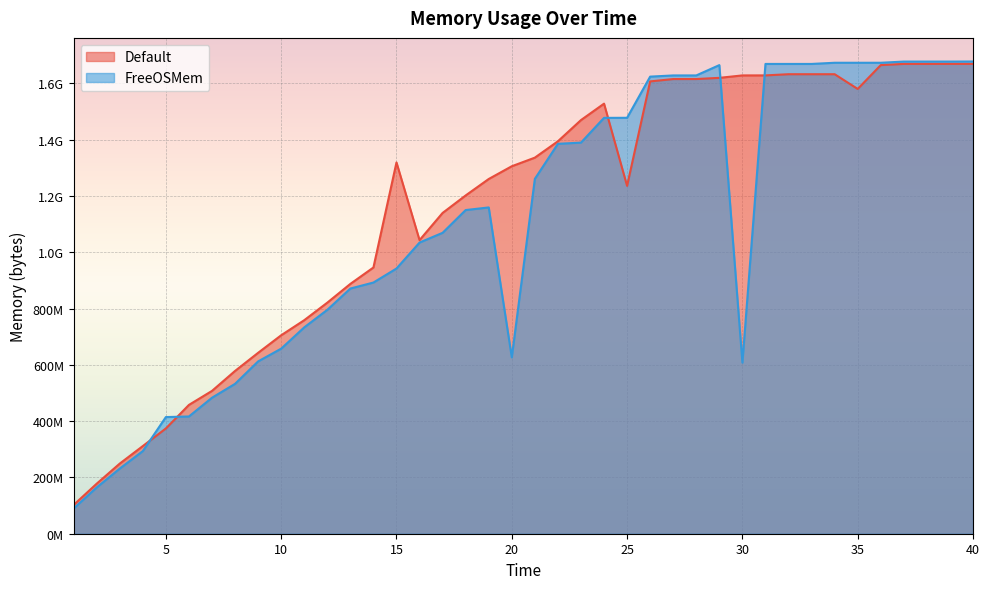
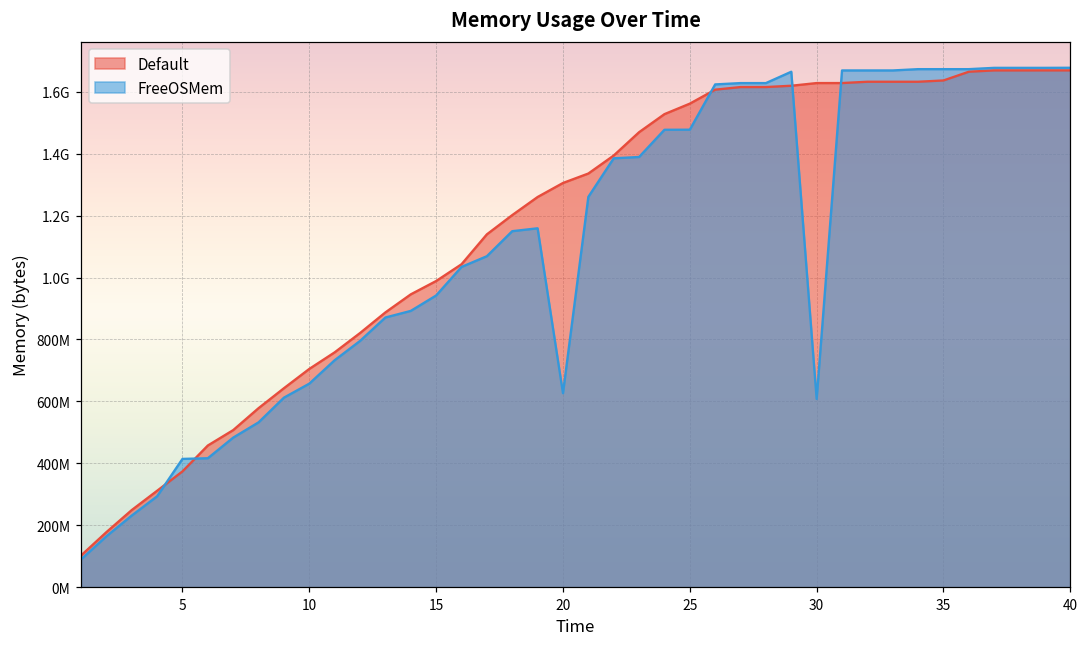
Default, 15: 1320000000 -> 990000000
Default, 25: 1240000000 -> 1560000000
Default, 35: 1580000000 -> 1640000000
